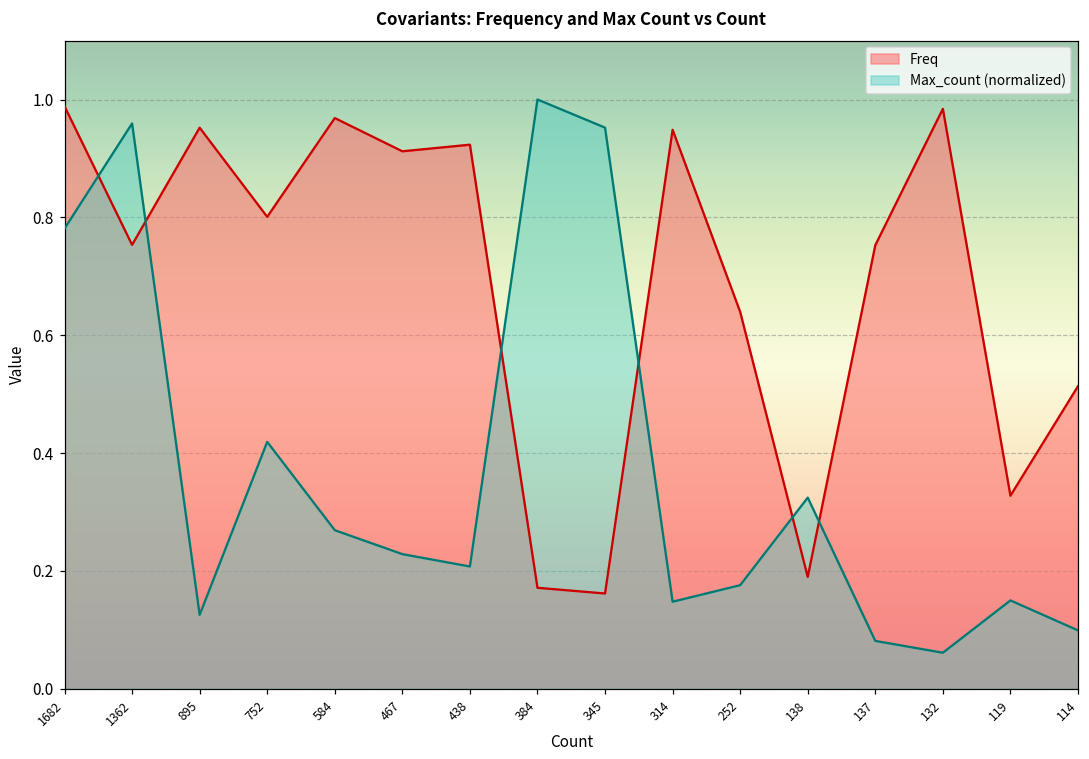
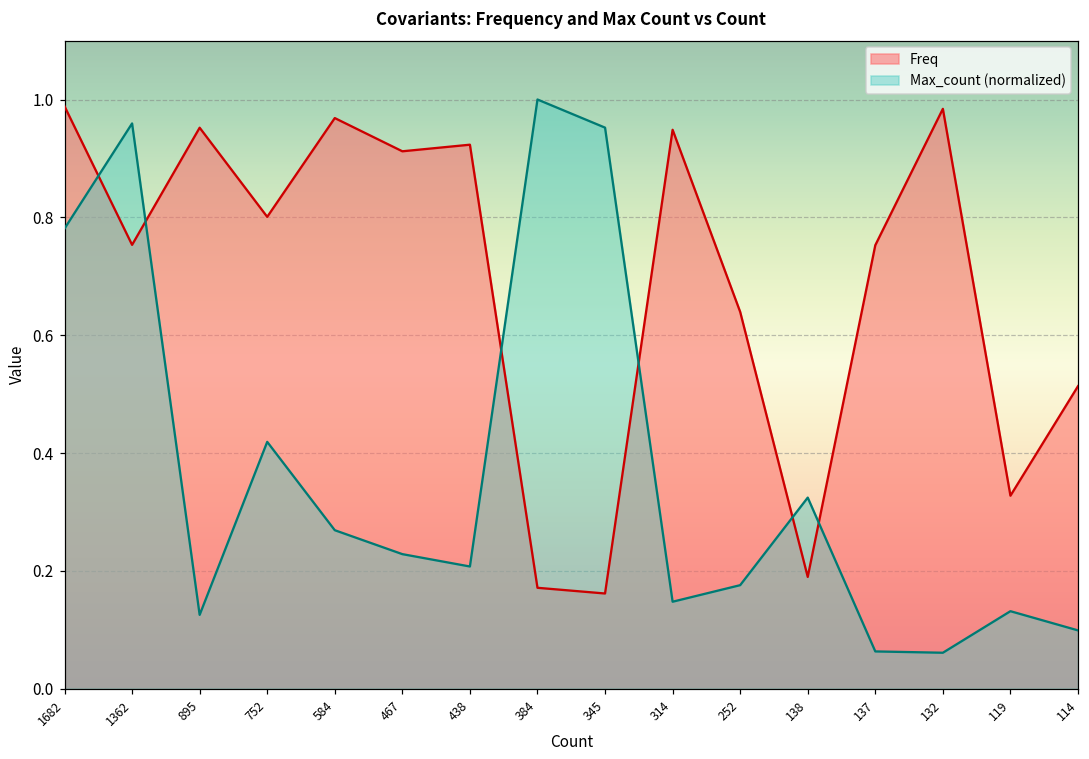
Max_count (normalized), 137: 0.08 -> 0.06
Max_count (normalized), 119: 0.15 -> 0.13
